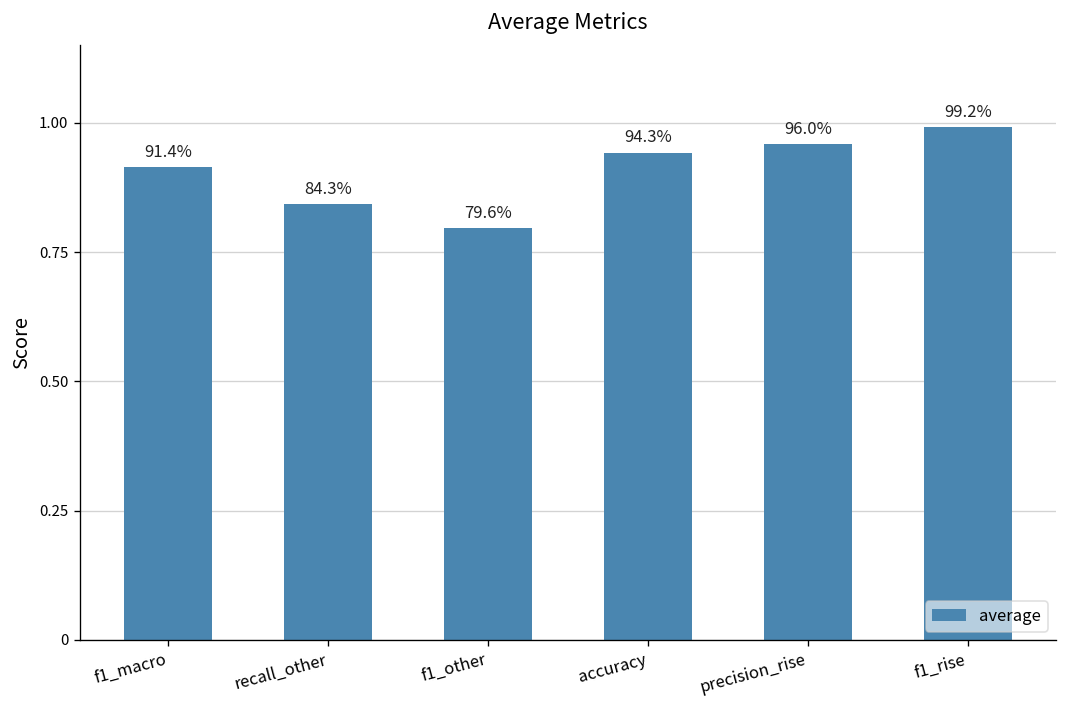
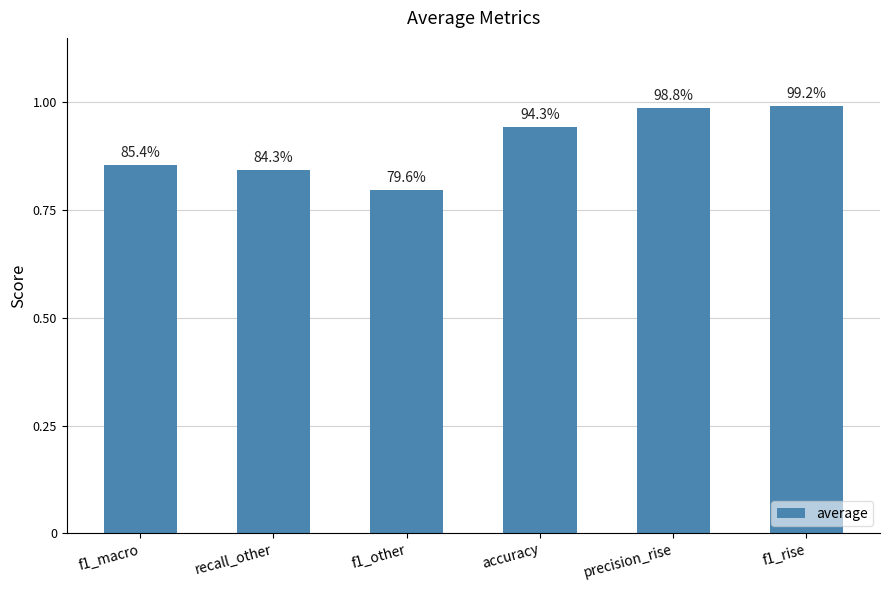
f1_macro: 91.4% -> 85.4%
precision_rise: 96.0% -> 98.8%
